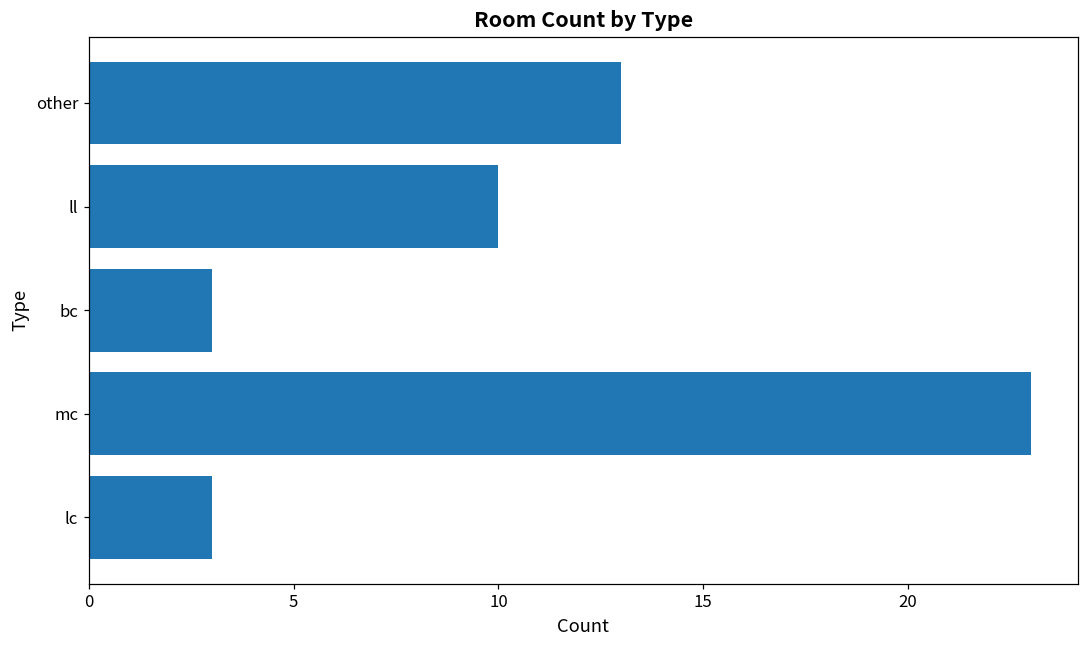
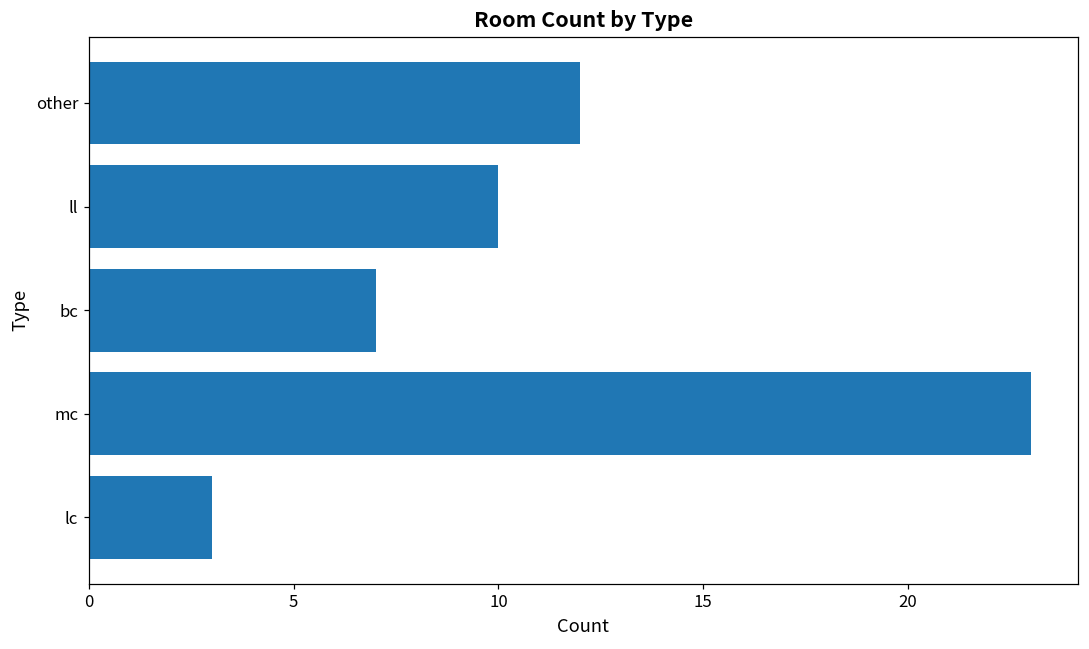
other: 13 -> 12
bc: 3 -> 7
